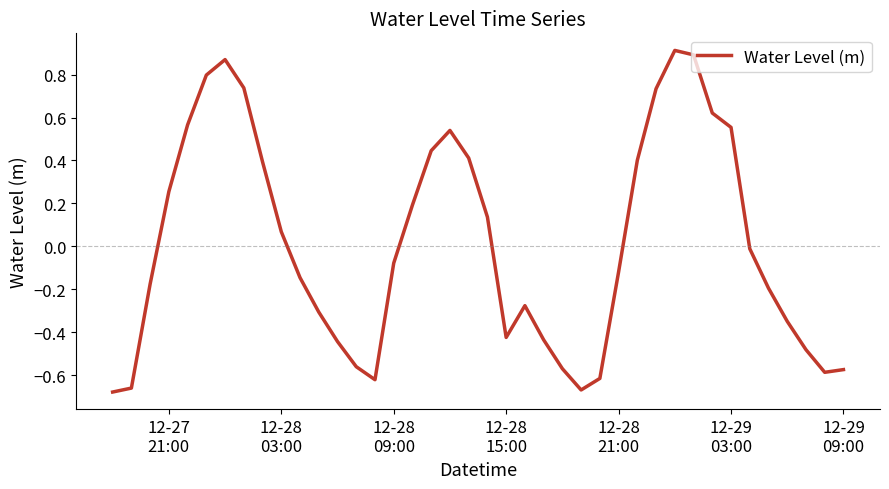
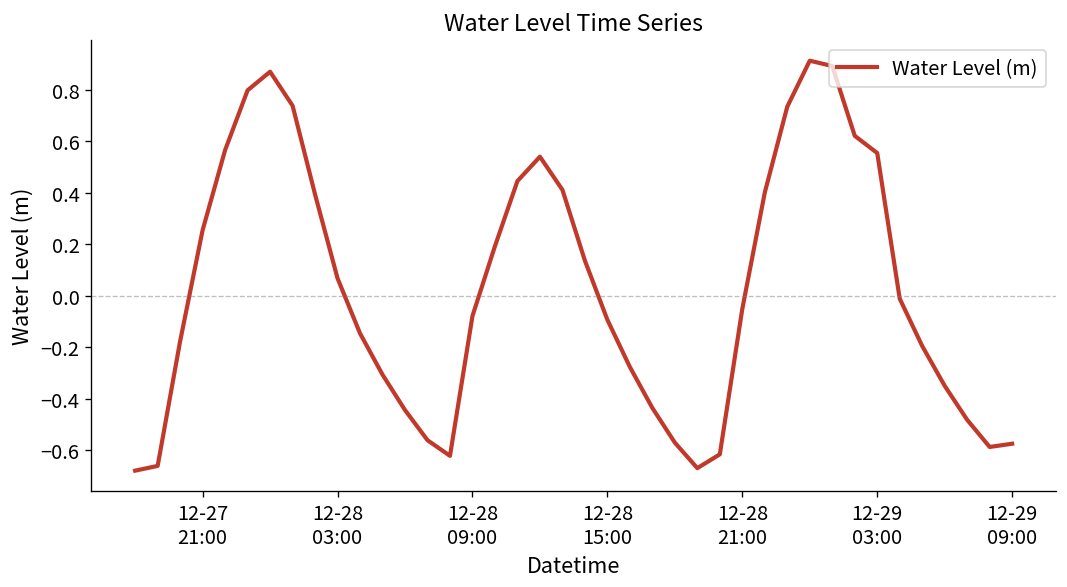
12-28 15:00: -0.42 -> -0.09
12-28 21:00: -0.12 -> -0.05
